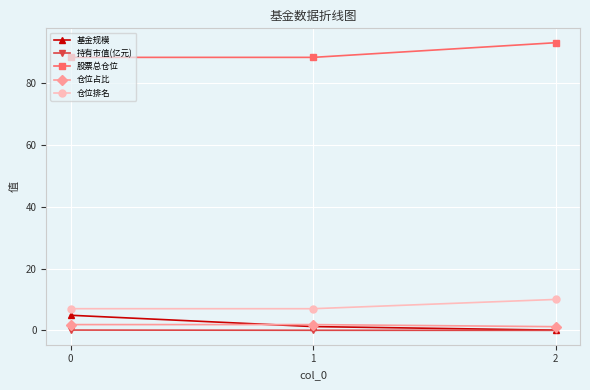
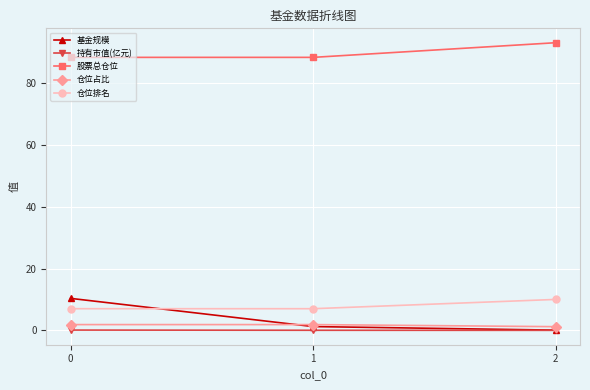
基金规模, 0: 5 -> 10
